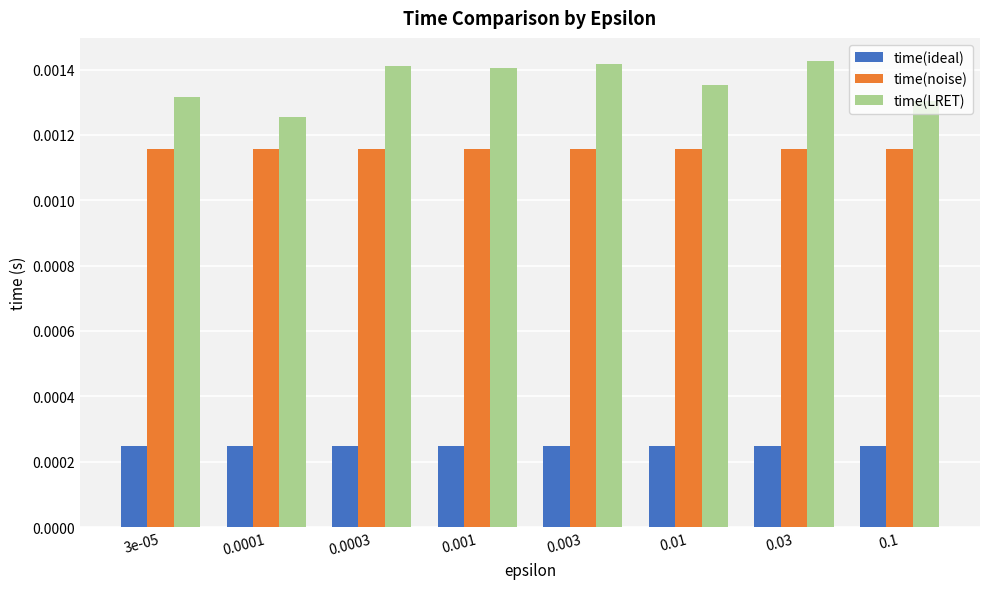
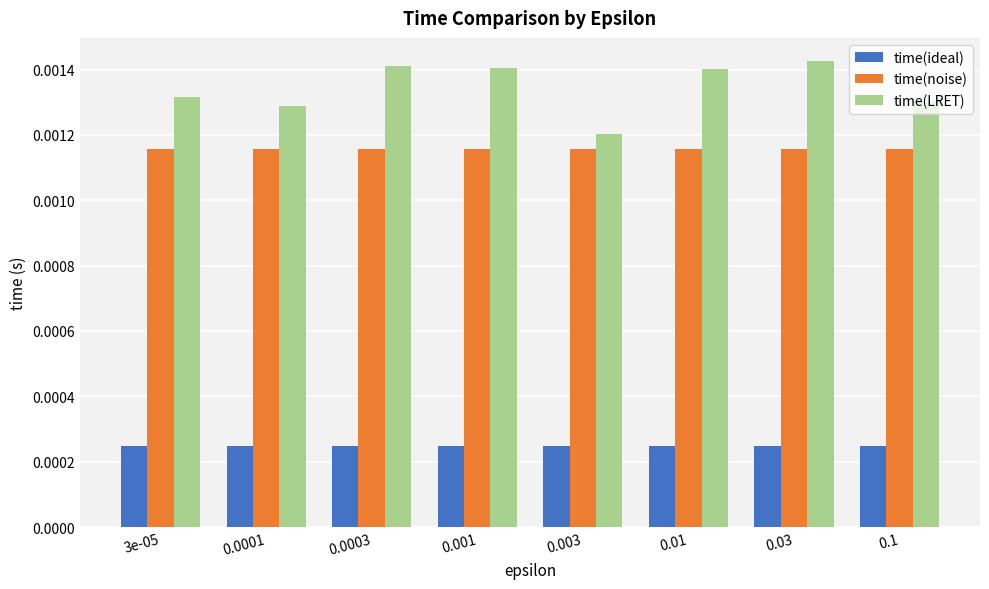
time(LRET), 0.0001: 0.00125 -> 0.00129
time(LRET), 0.003: 0.00142 -> 0.00120
time(LRET), 0.01: 0.00135 -> 0.00140
